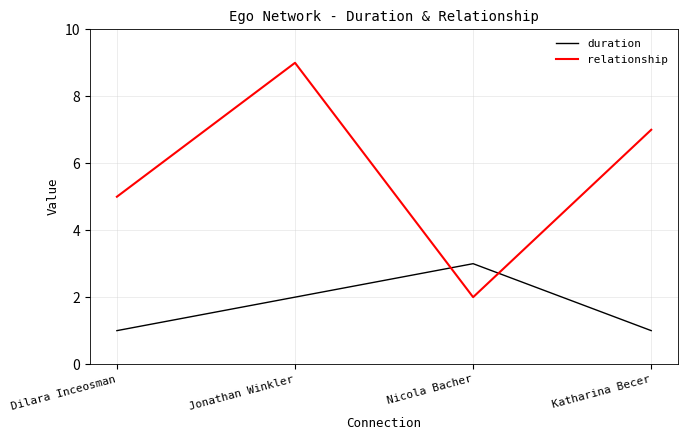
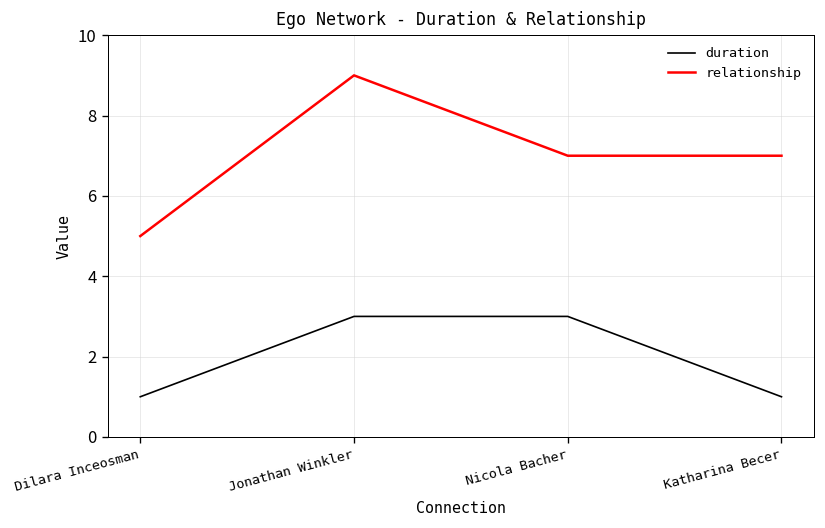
duration, Jonathan Winkler: 2 -> 3
relationship, Nicola Bacher: 2 -> 7
